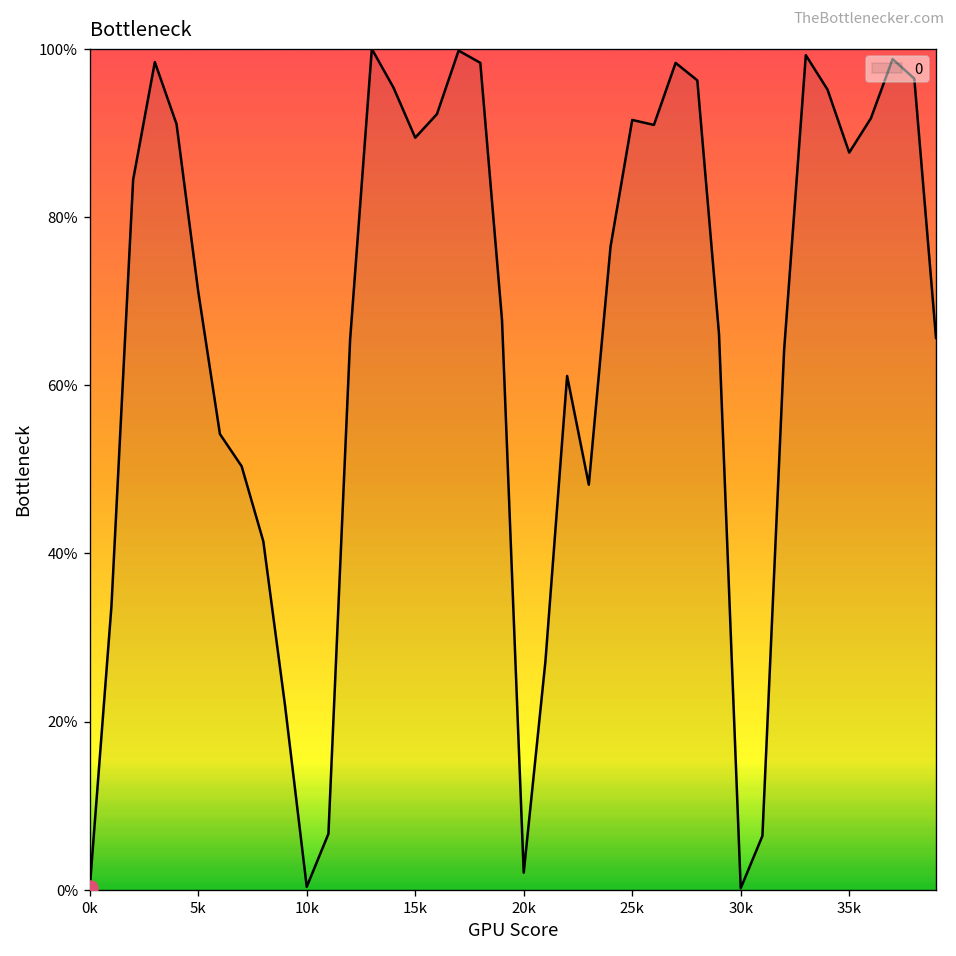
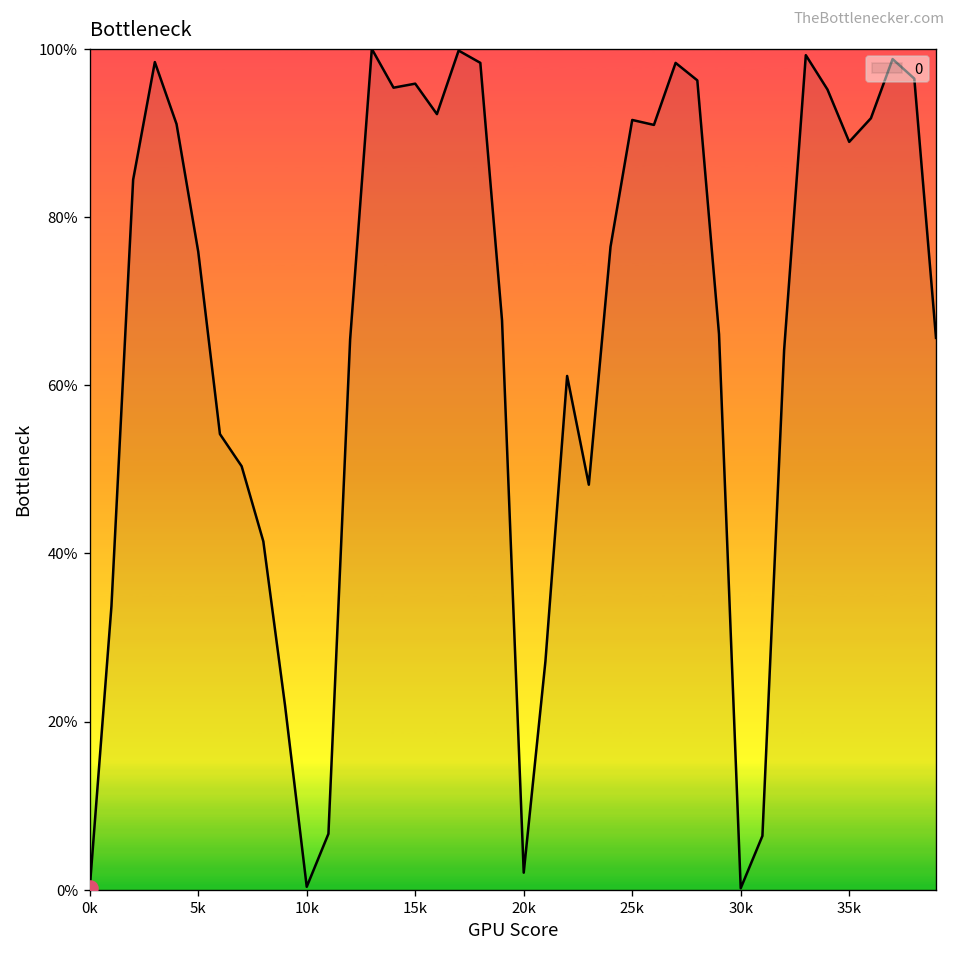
0, 5k: 71% -> 76%
0, 15k: 89% -> 96%
0, 35k: 88% -> 89%
